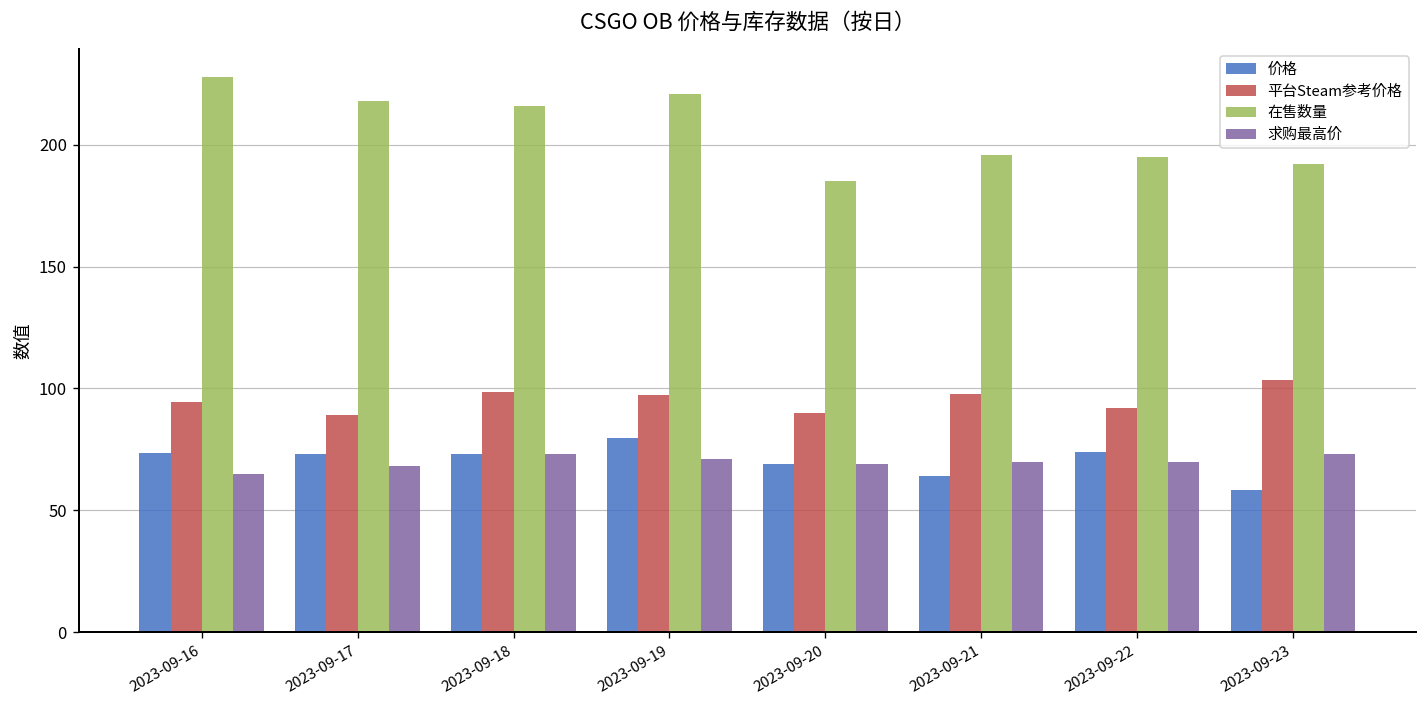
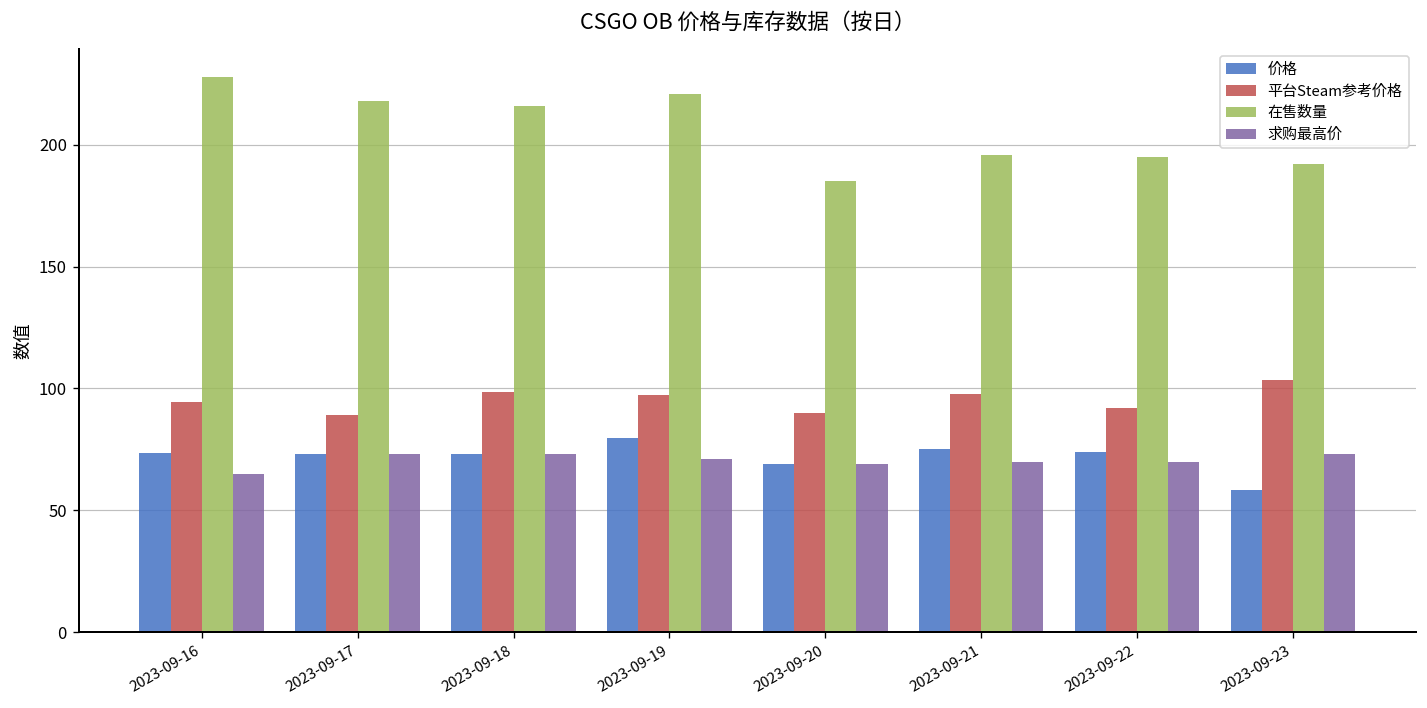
求购最高价, 2023-09-17: 68 -> 73
价格, 2023-09-21: 64 -> 75
